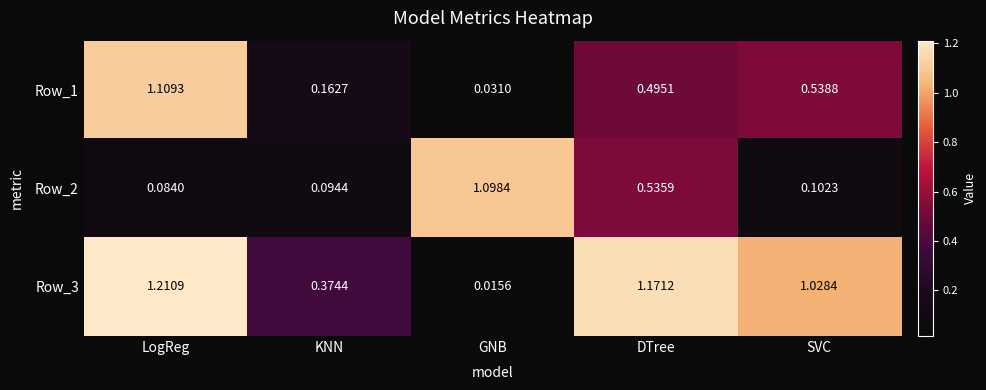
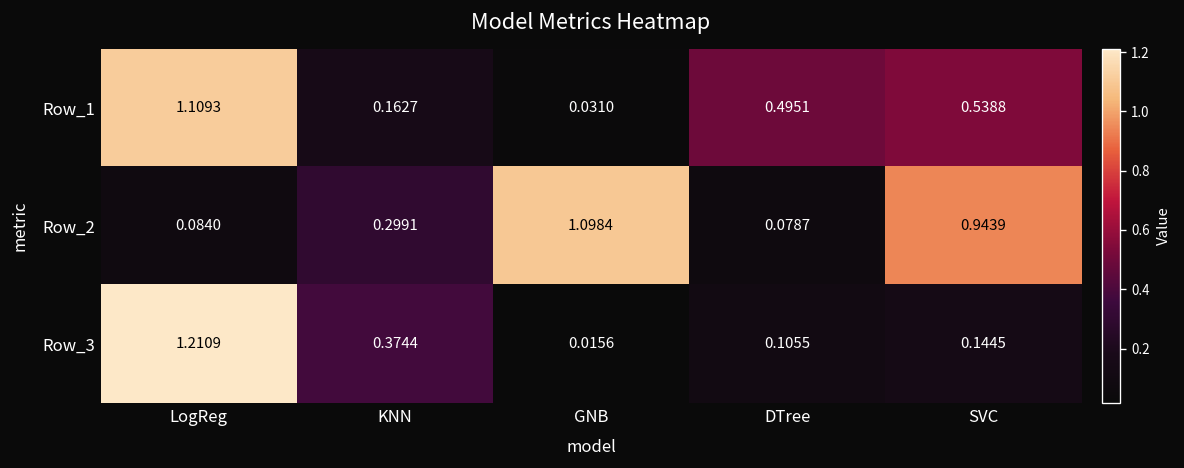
Row_2, KNN: 0.0944 -> 0.2991
Row_2, DTree: 0.5359 -> 0.0787
Row_2, SVC: 0.1023 -> 0.9439
Row_3, DTree: 1.1712 -> 0.1055
Row_3, SVC: 1.0284 -> 0.1445
